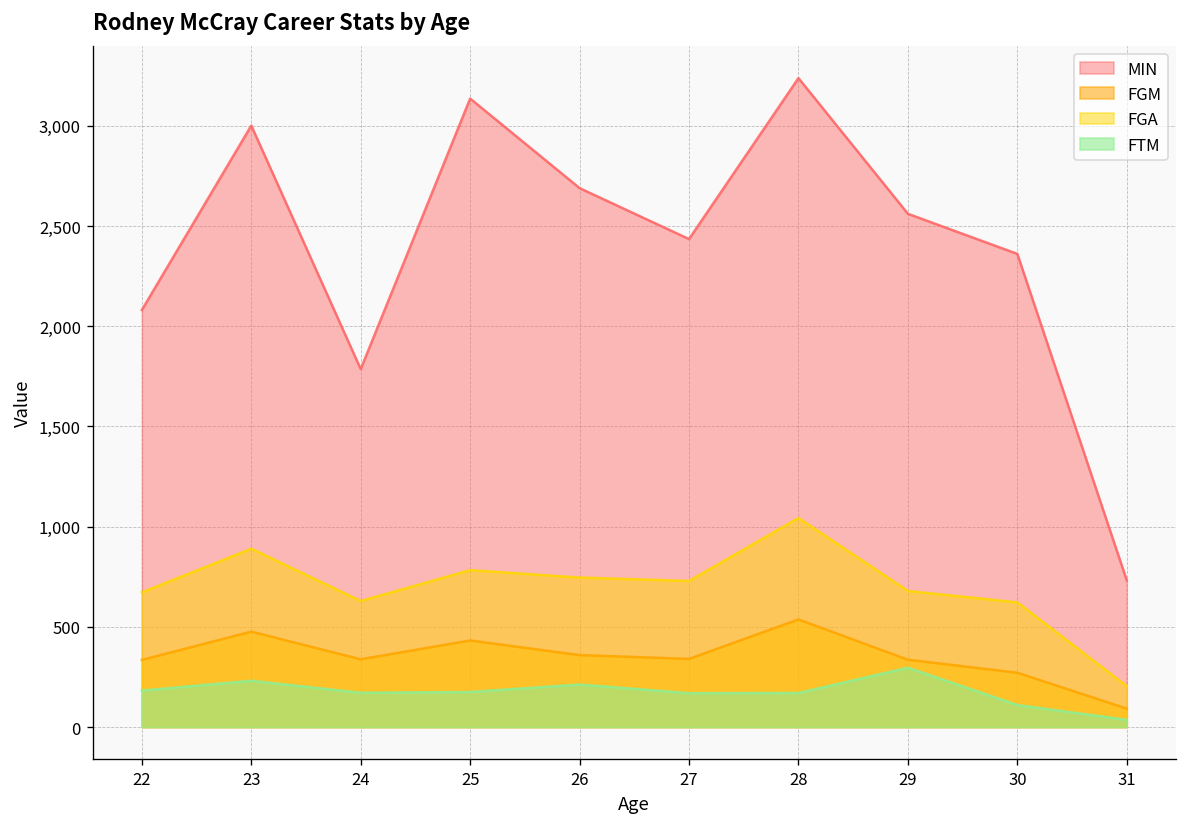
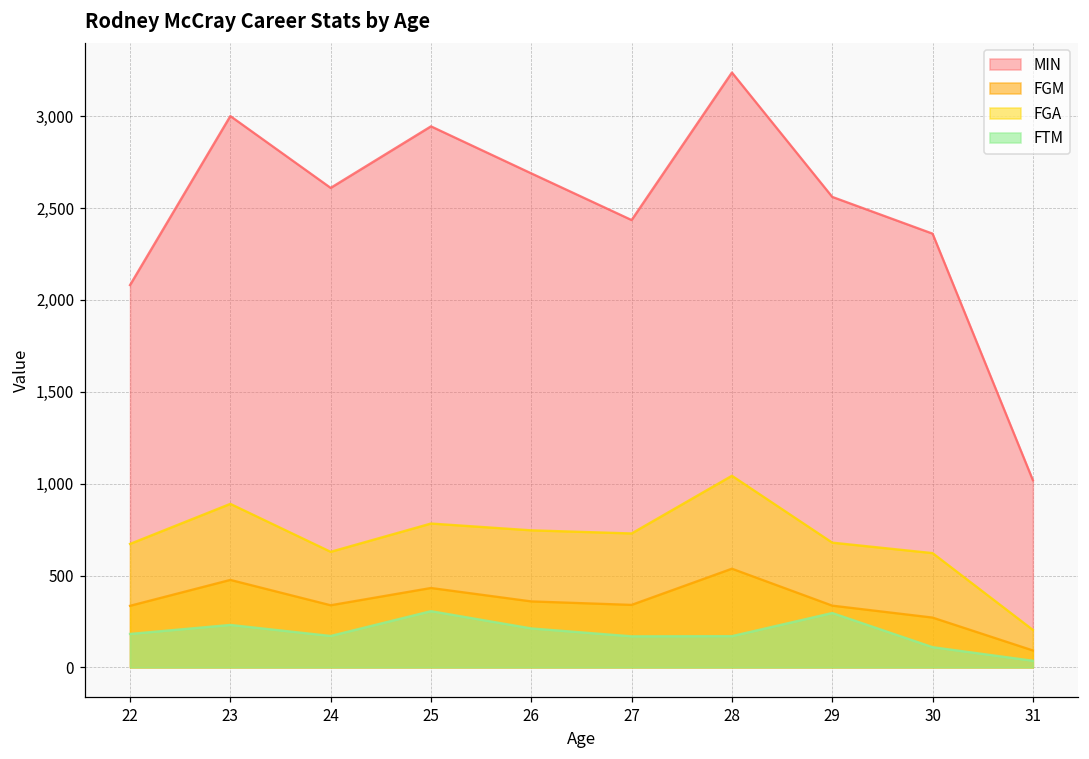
MIN, 24: 1,790 -> 2,610
MIN, 25: 3,140 -> 2,950
FTM, 25: 180 -> 310
MIN, 31: 730 -> 1,020
